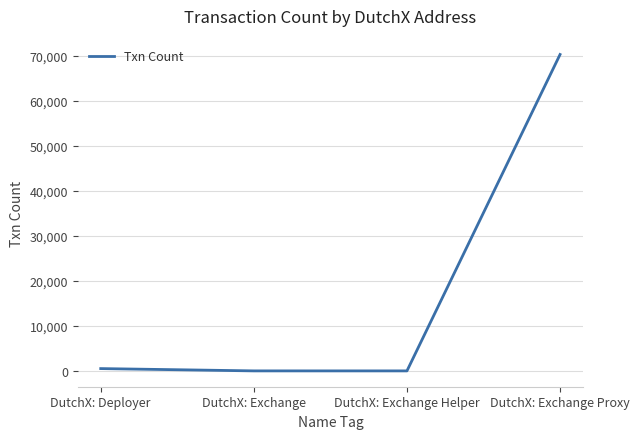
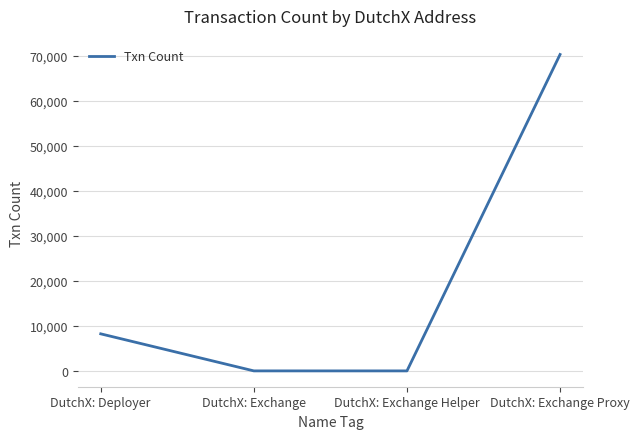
DutchX: Deployer: 1,000 -> 8,000
